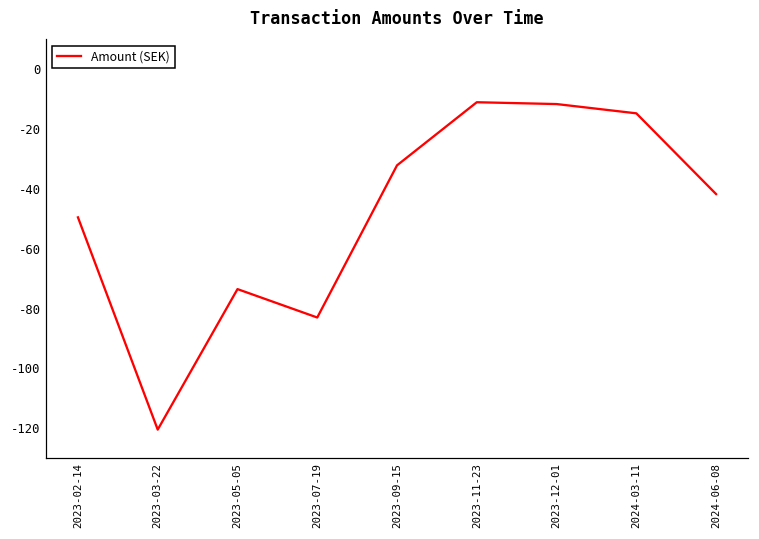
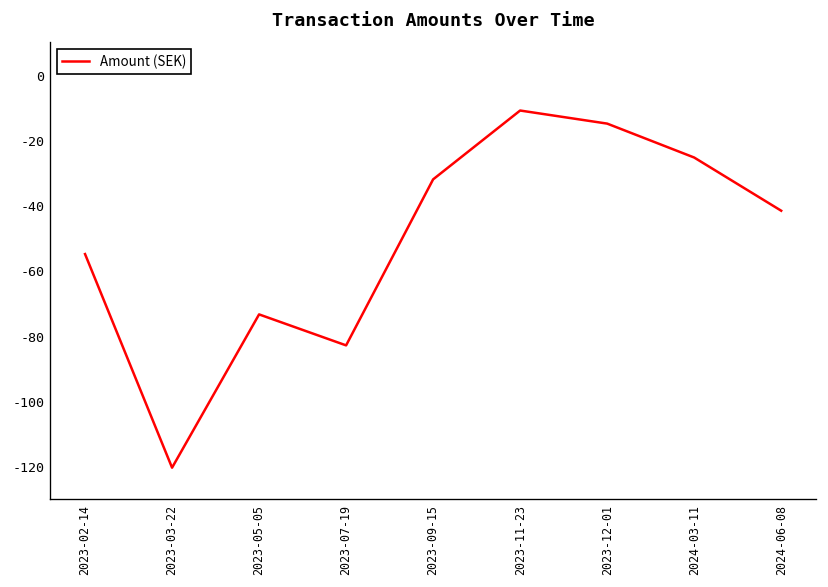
2023-02-14: -50 -> -55
2023-12-01: -12 -> -15
2024-03-11: -15 -> -25
